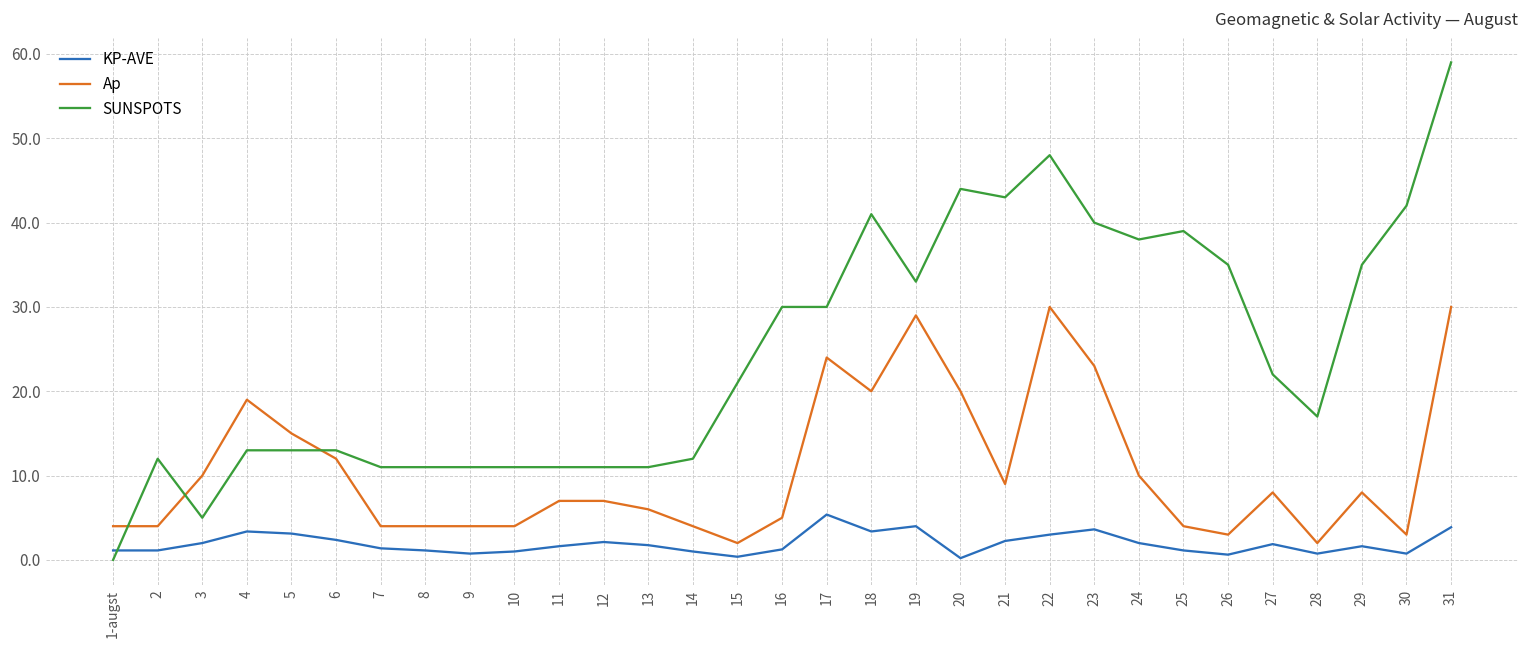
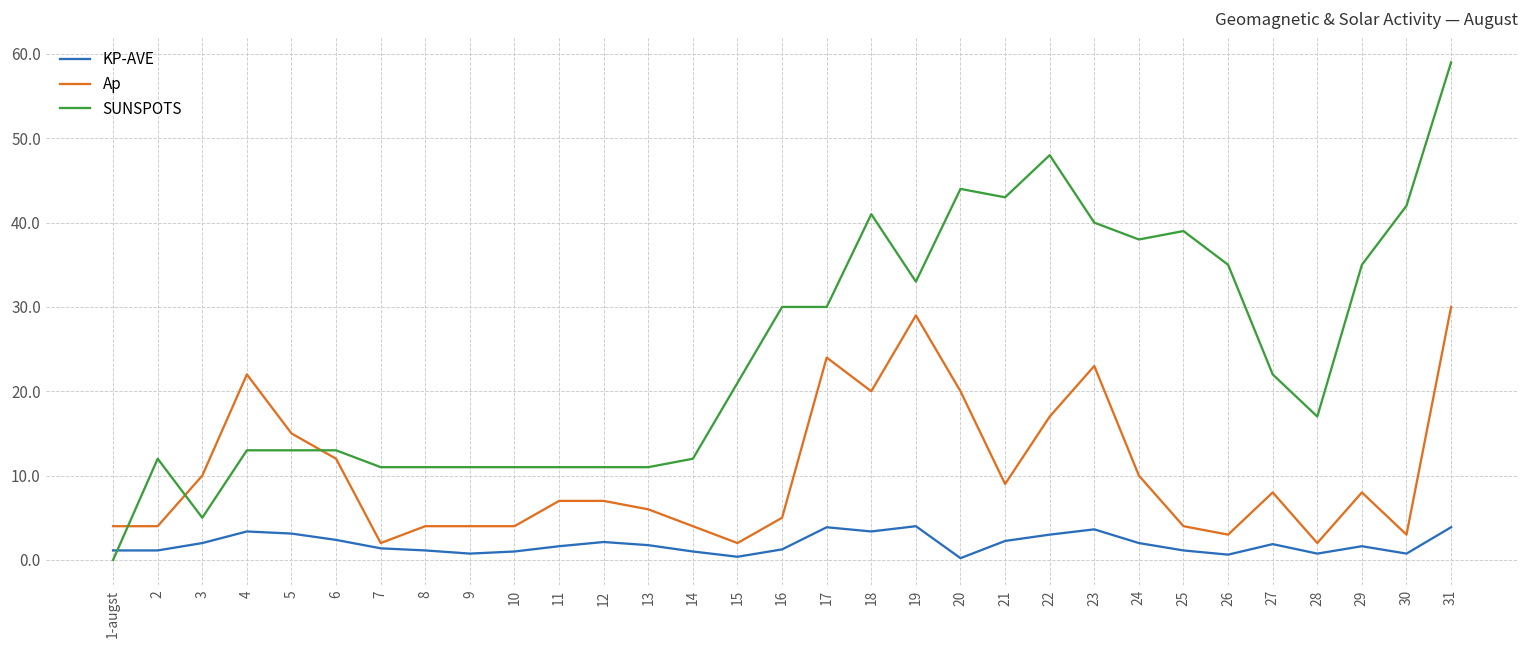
Ap, 4: 19 -> 22
Ap, 7: 4 -> 2
KP-AVE, 17: 5 -> 4
Ap, 22: 30 -> 17
